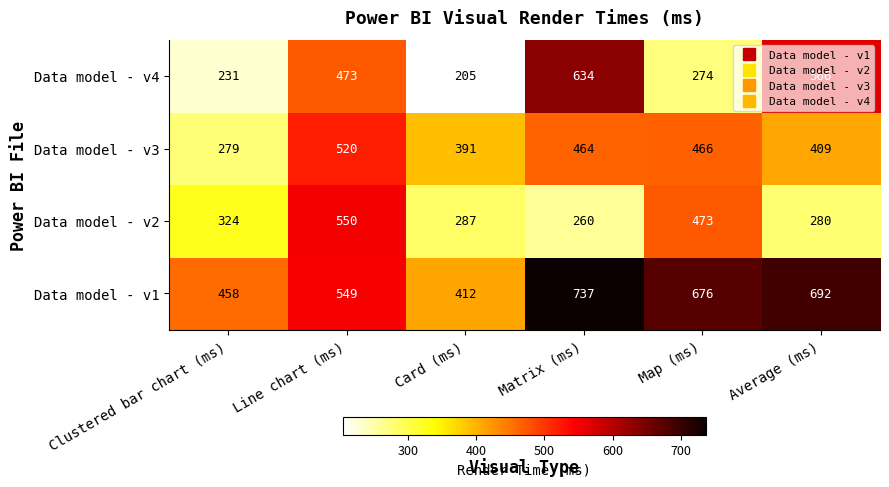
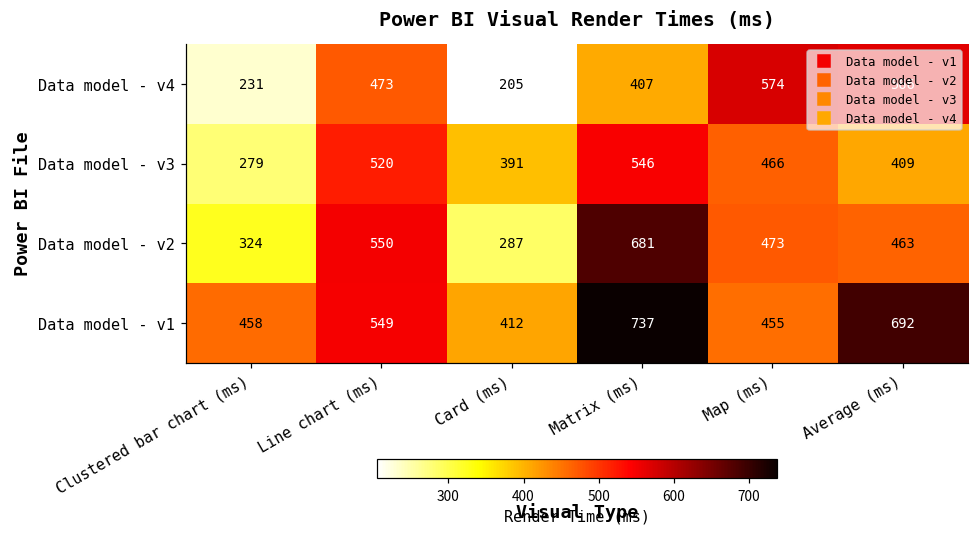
Data model - v4, Matrix (ms): 634 -> 407
Data model - v4, Map (ms): 274 -> 574
Data model - v3, Matrix (ms): 464 -> 546
Data model - v2, Matrix (ms): 260 -> 681
Data model - v2, Average (ms): 280 -> 463
Data model - v1, Map (ms): 676 -> 455
